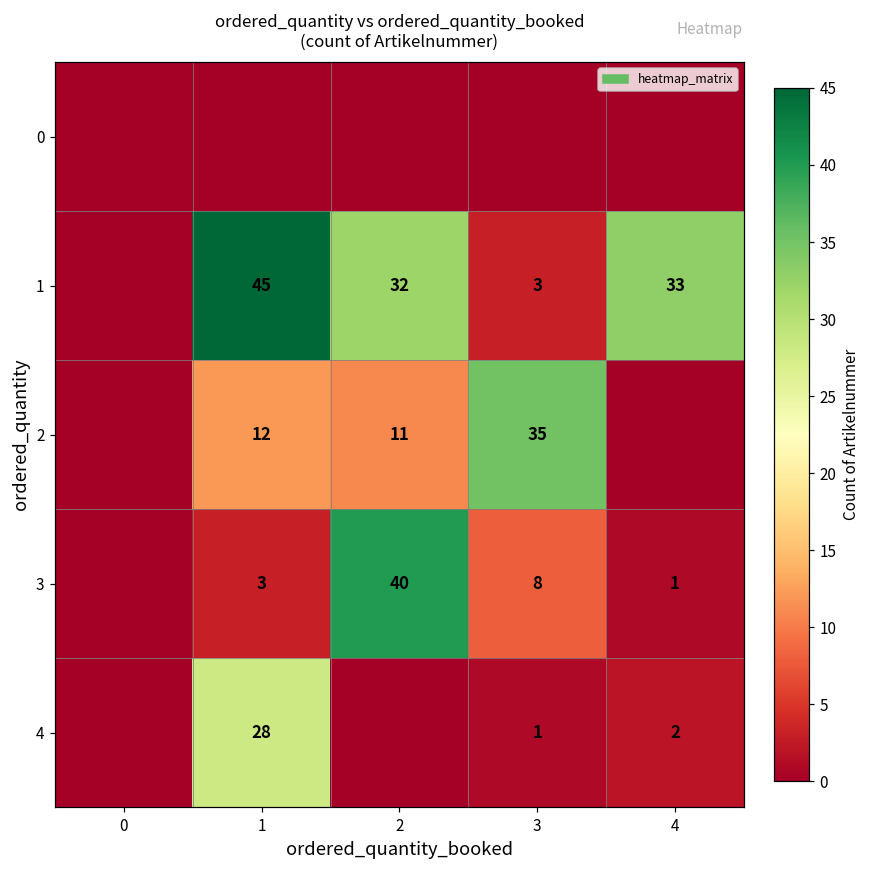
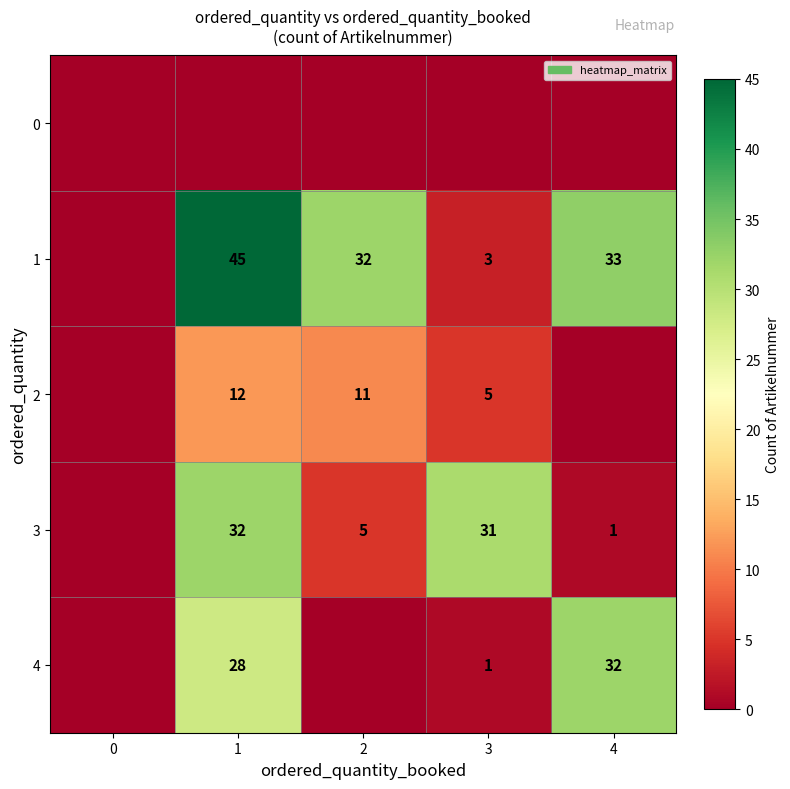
2, 3: 35 -> 5
3, 1: 3 -> 32
3, 2: 40 -> 5
3, 3: 8 -> 31
4, 4: 2 -> 32
